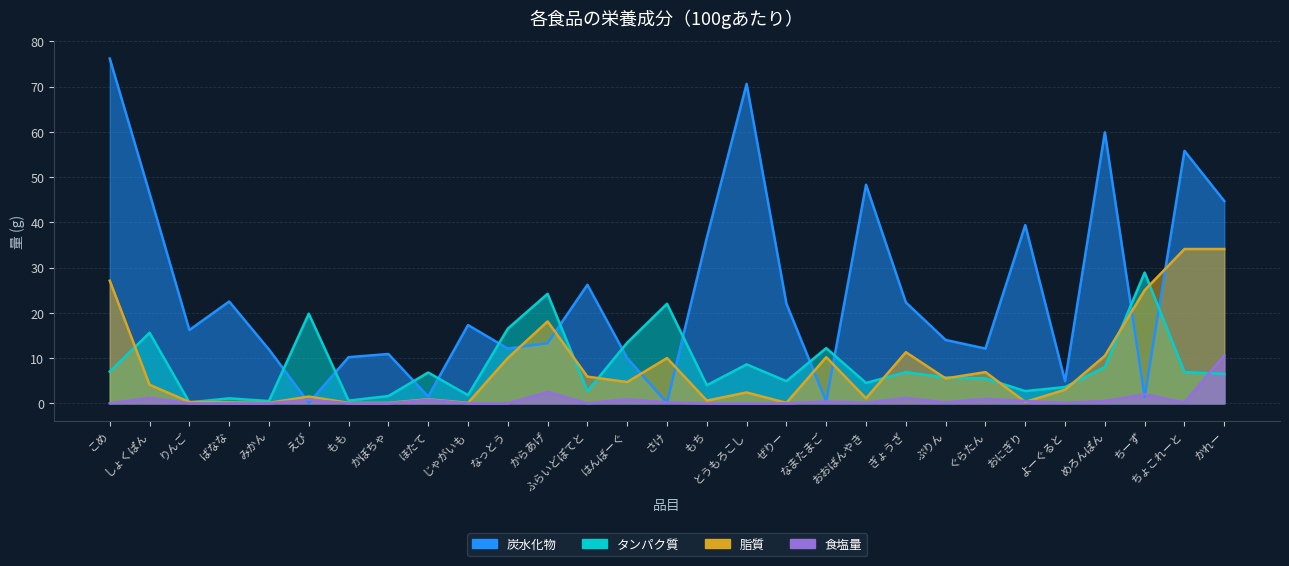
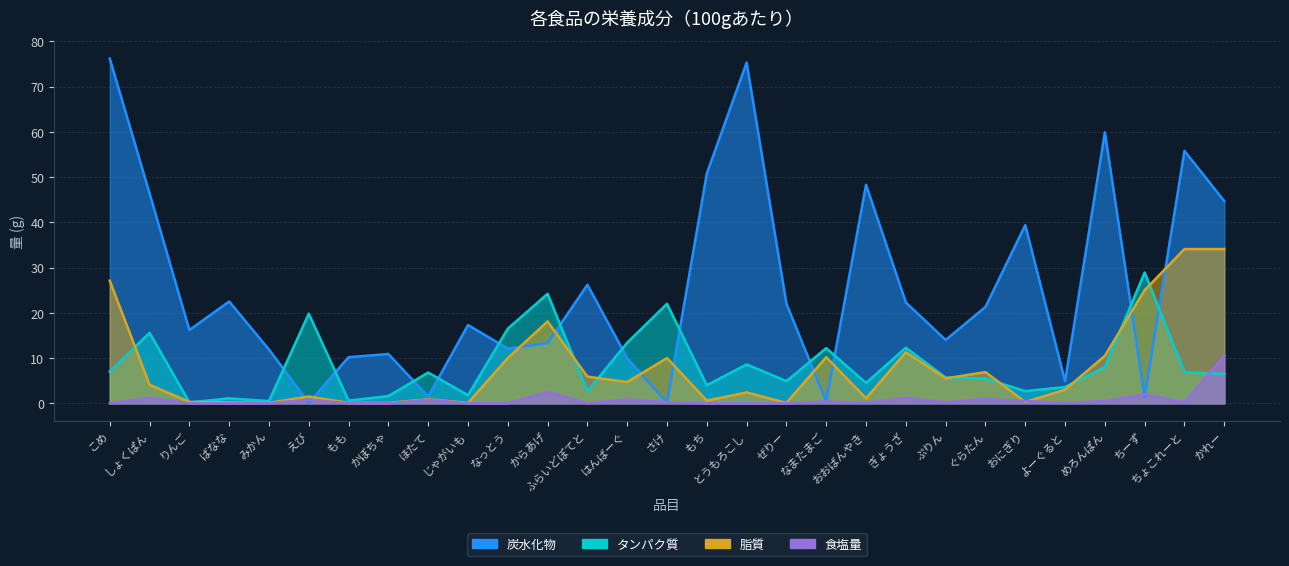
炭水化物, もち: 37 -> 51
炭水化物, とうもろこし: 71 -> 75
タンパク質, ぎょうざ: 7 -> 12
炭水化物, ぐらたん: 12 -> 21
